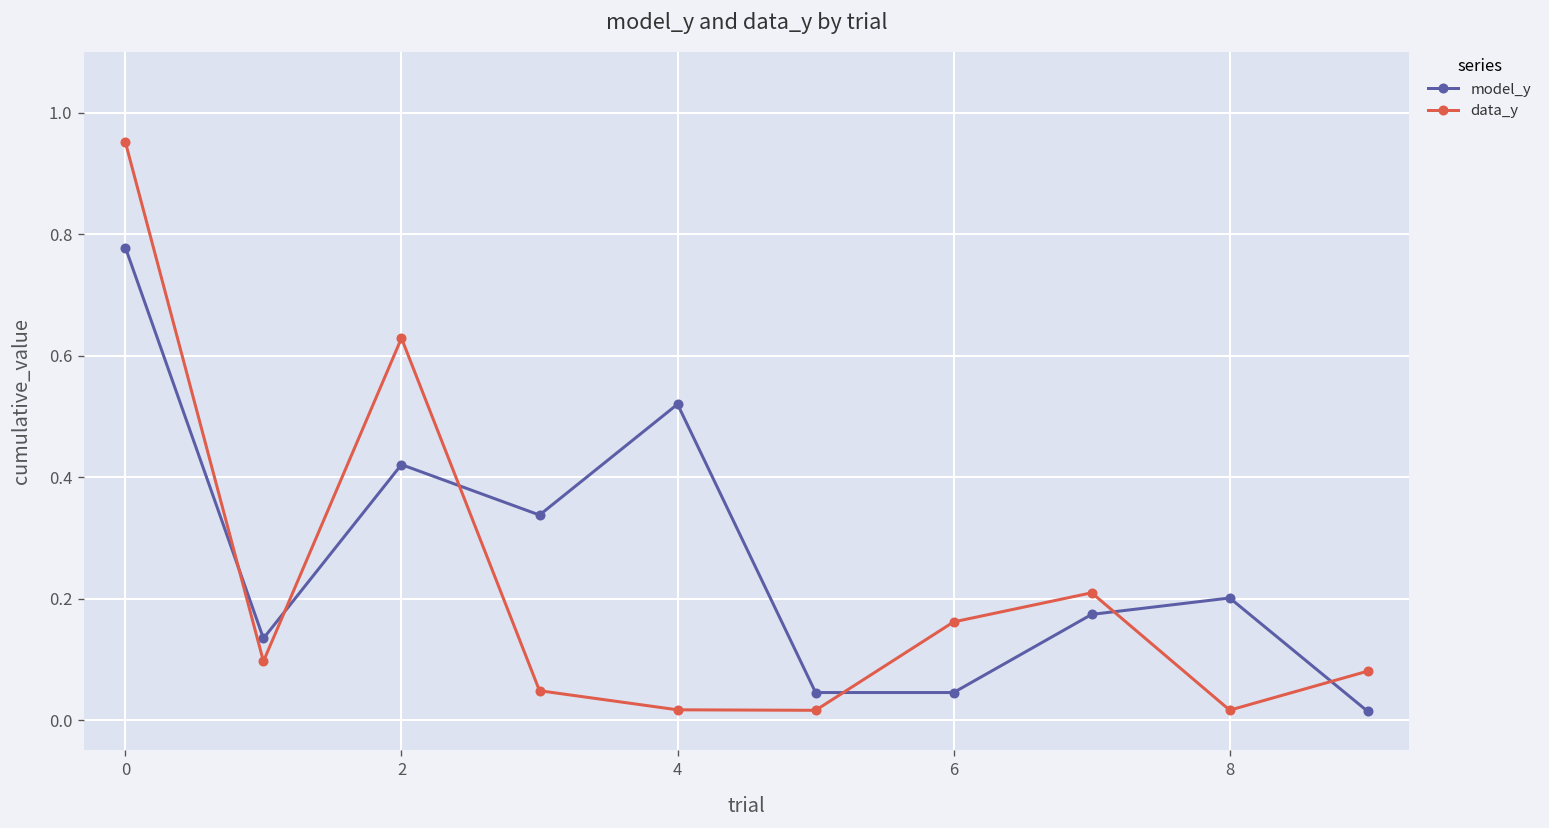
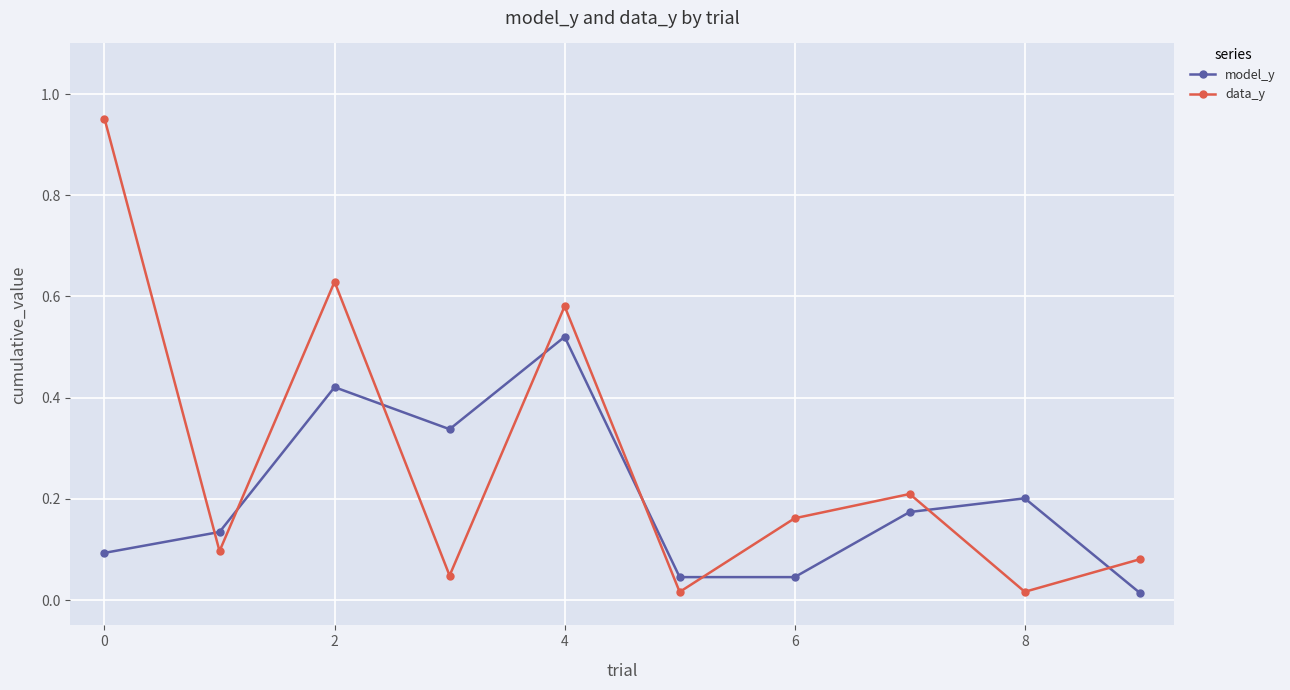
model_y, 0: 0.78 -> 0.09
data_y, 4: 0.02 -> 0.58
